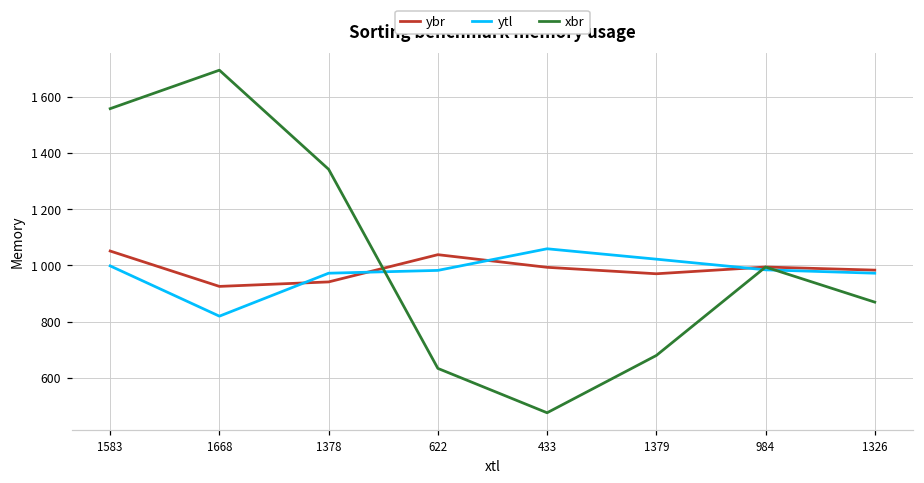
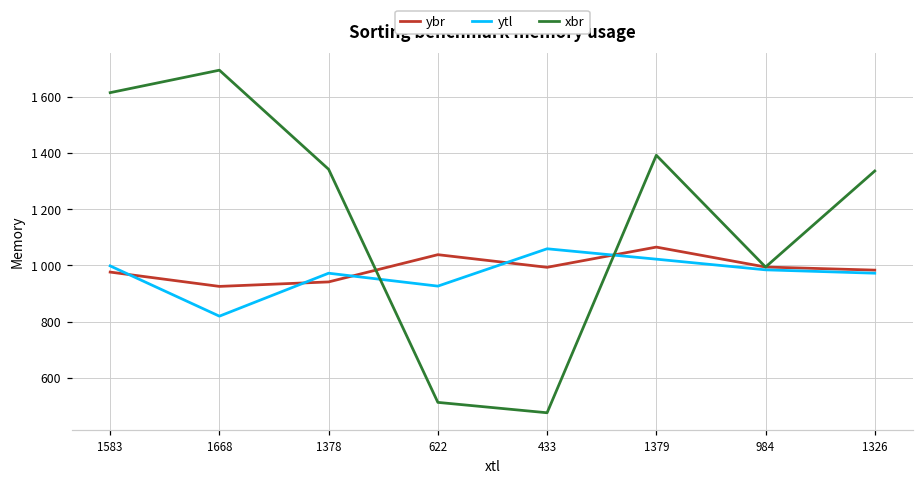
ybr, 1583: 1050 -> 980
xbr, 1583: 1560 -> 1620
ytl, 622: 980 -> 930
xbr, 622: 630 -> 510
ybr, 1379: 970 -> 1070
xbr, 1379: 680 -> 1390
xbr, 1326: 870 -> 1340
